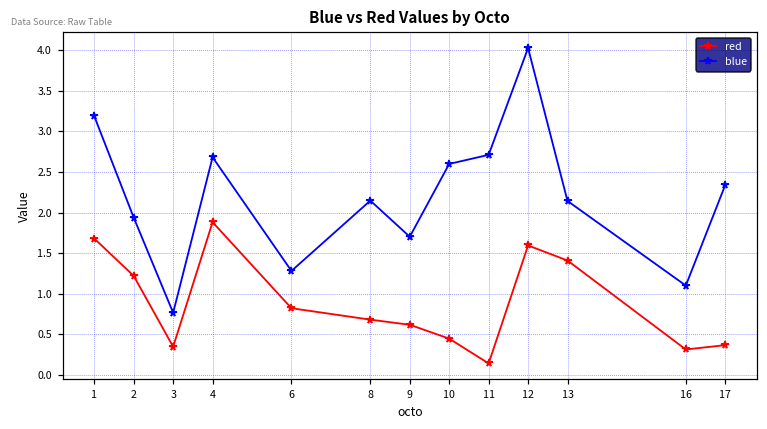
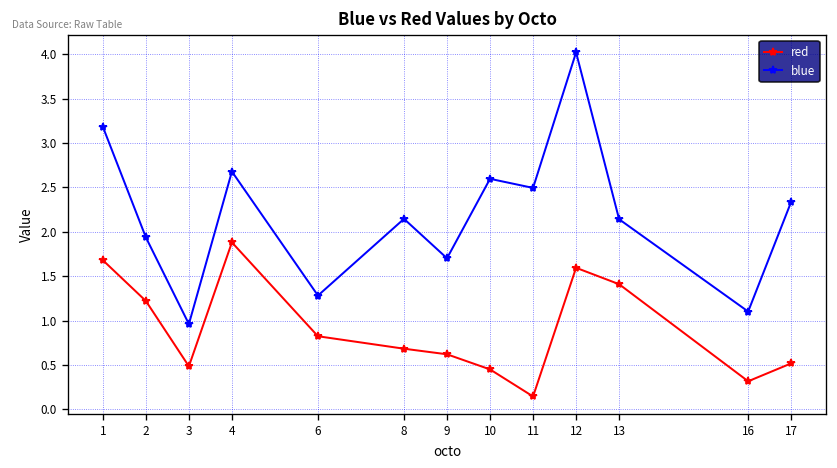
red, 3: 0.3 -> 0.5
blue, 3: 0.8 -> 1.0
blue, 11: 2.7 -> 2.5
red, 17: 0.4 -> 0.5
